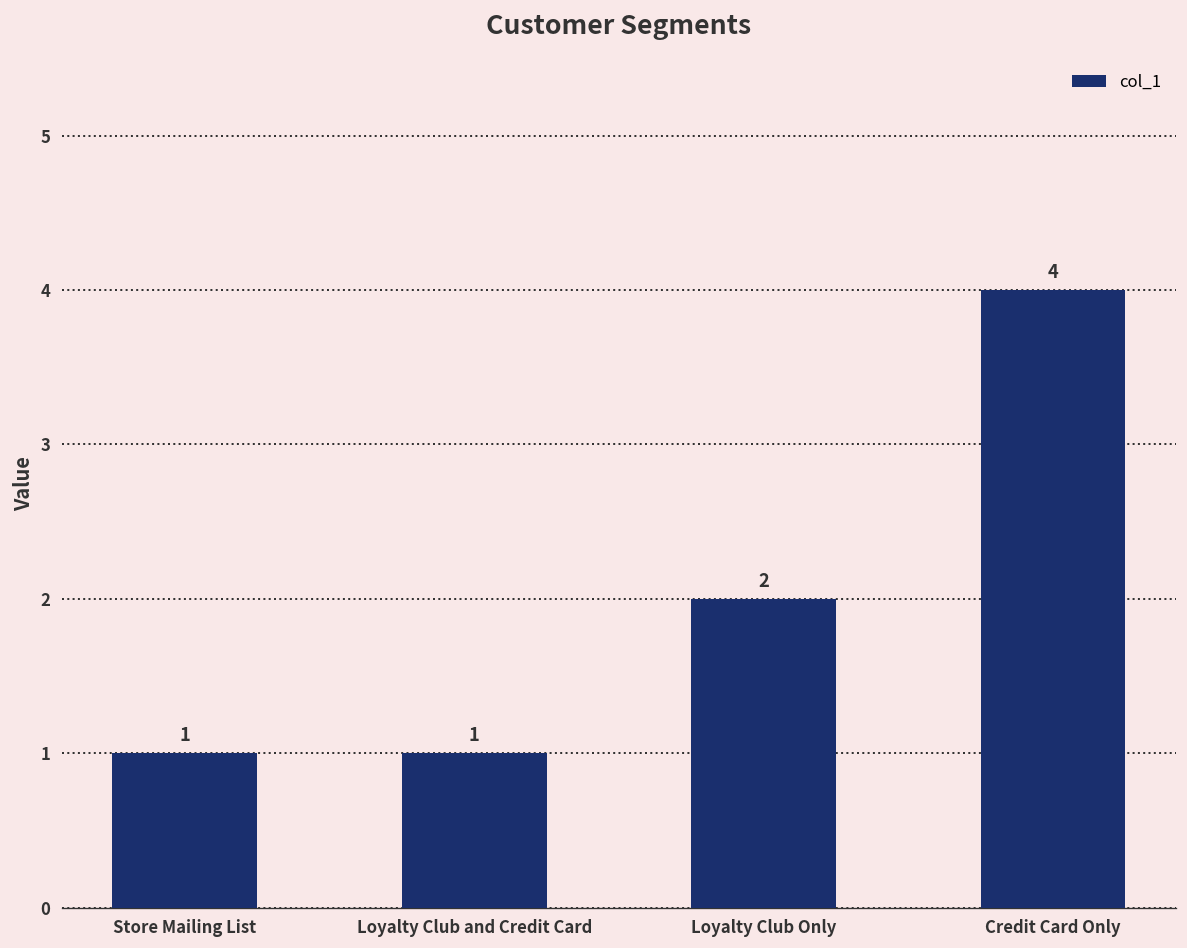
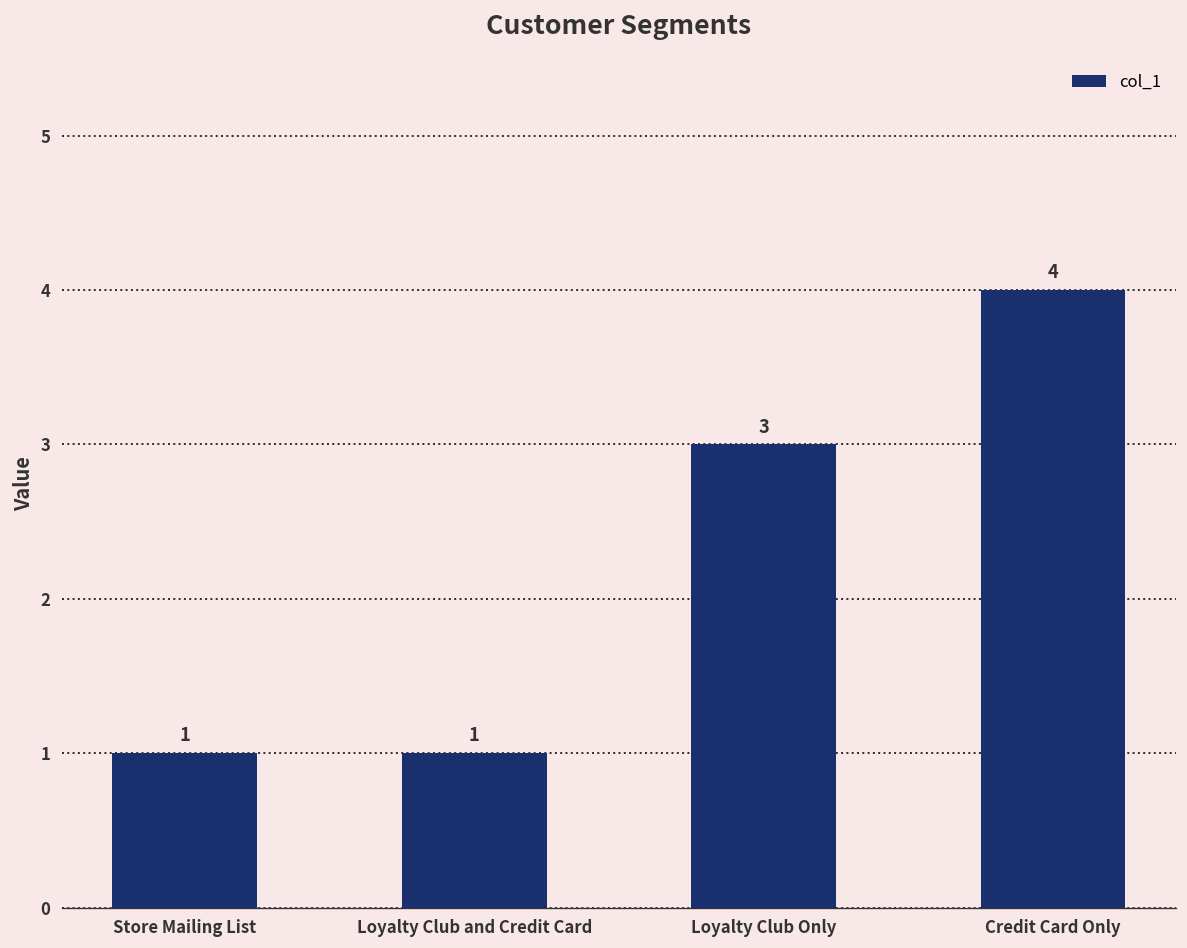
Loyalty Club Only: 2 -> 3
